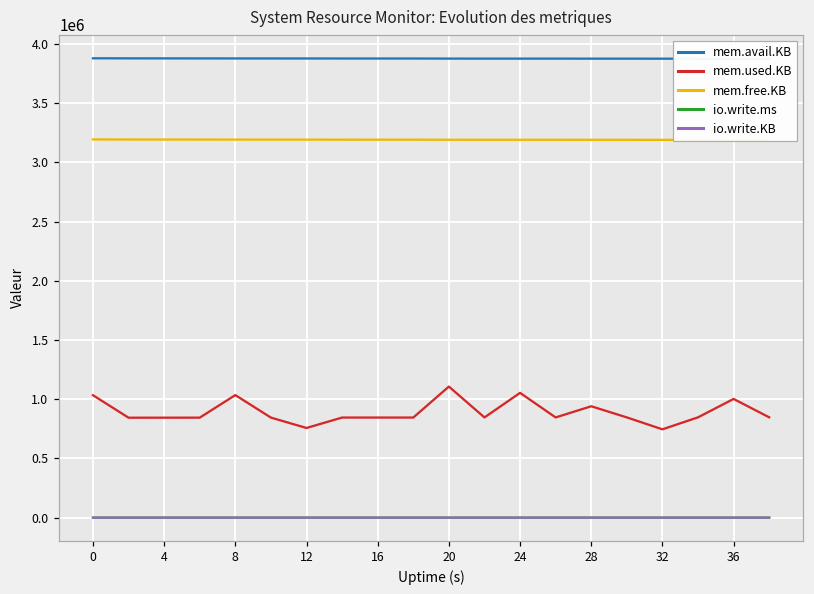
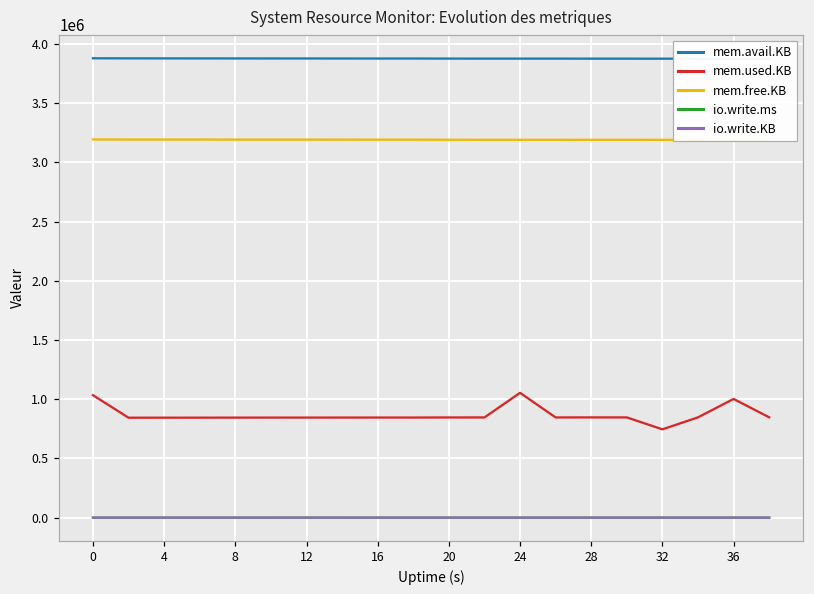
mem.used.KB, 8: 1040000 -> 840000
mem.used.KB, 12: 760000 -> 850000
mem.used.KB, 20: 1110000 -> 850000
mem.used.KB, 28: 940000 -> 850000
